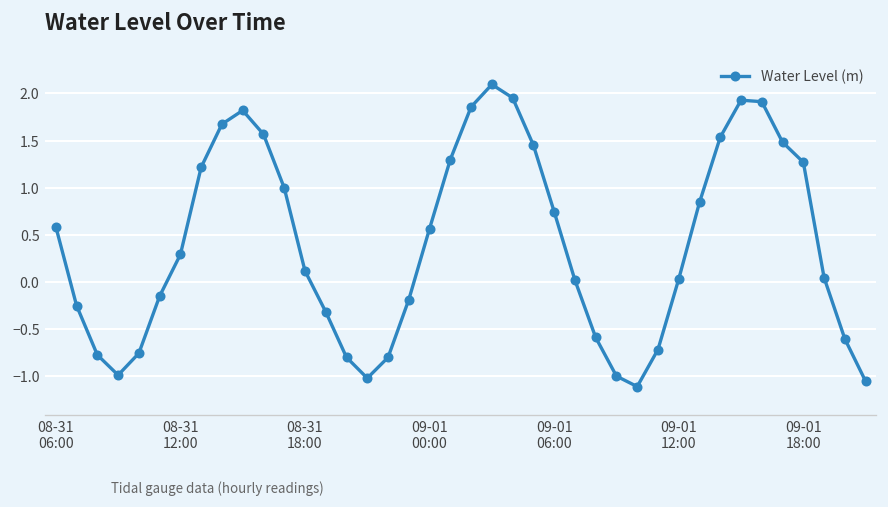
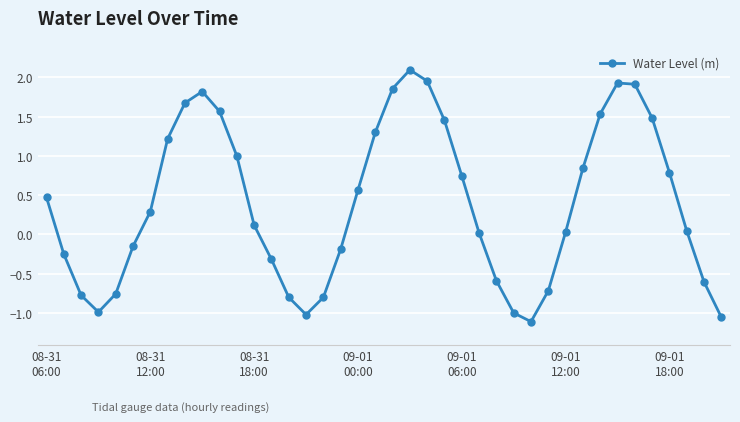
08-31 06:00: 0.6 -> 0.5
09-01 18:00: 1.3 -> 0.8
